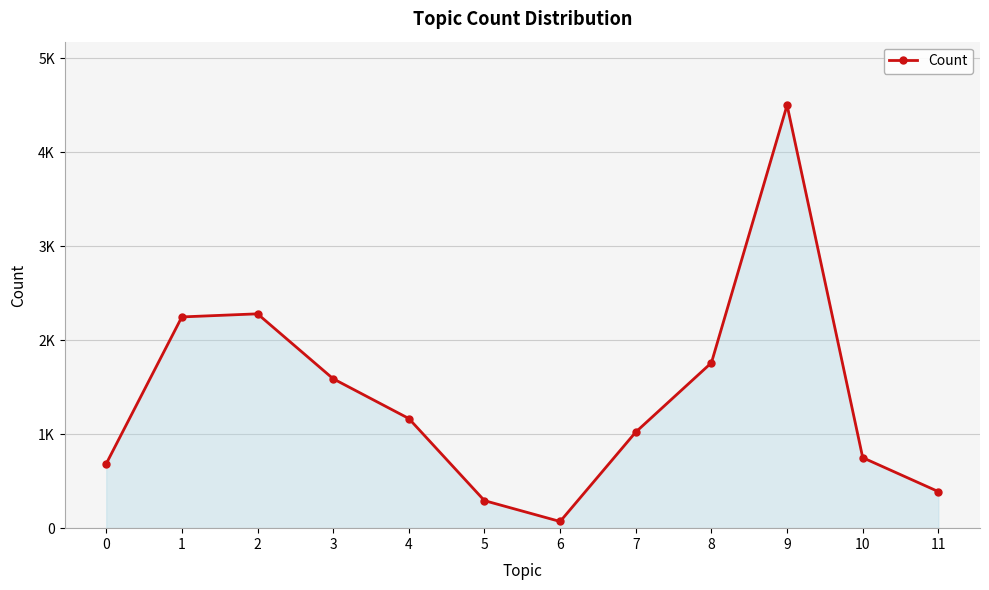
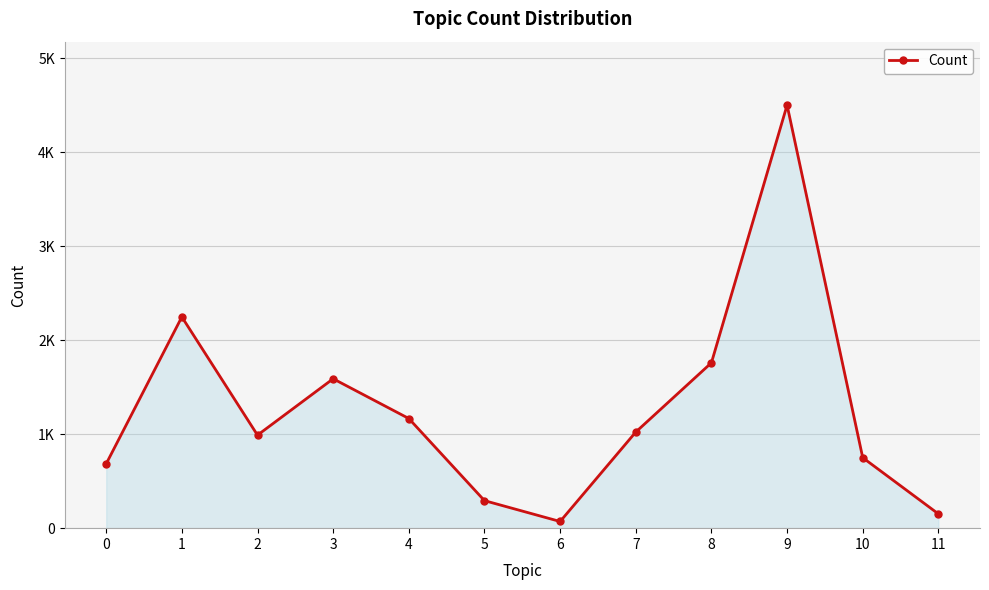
2: 2300 -> 1000
11: 400 -> 200
